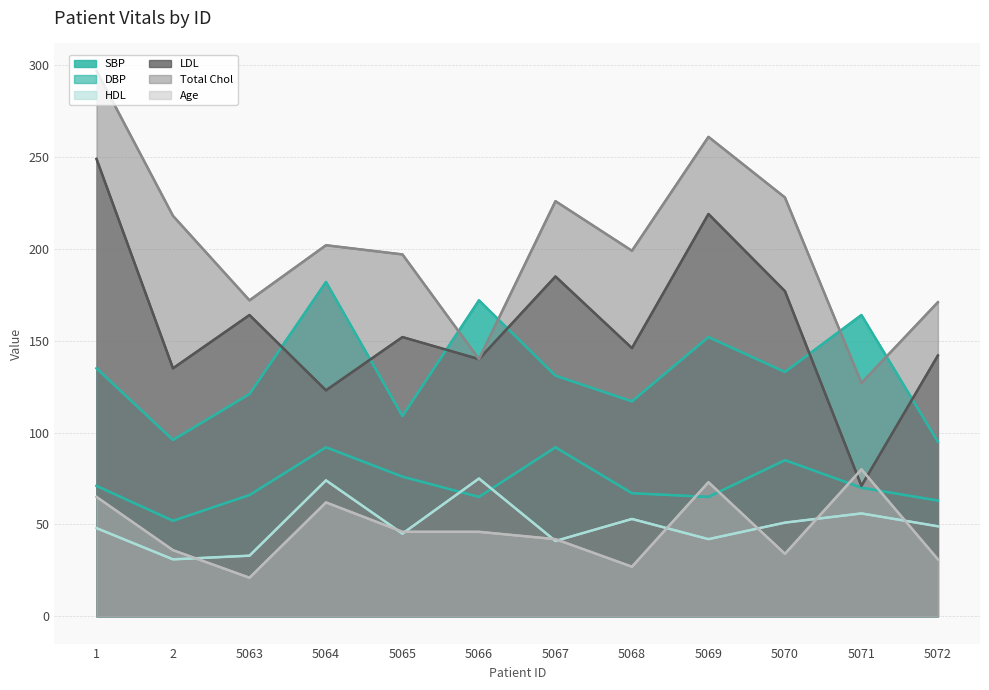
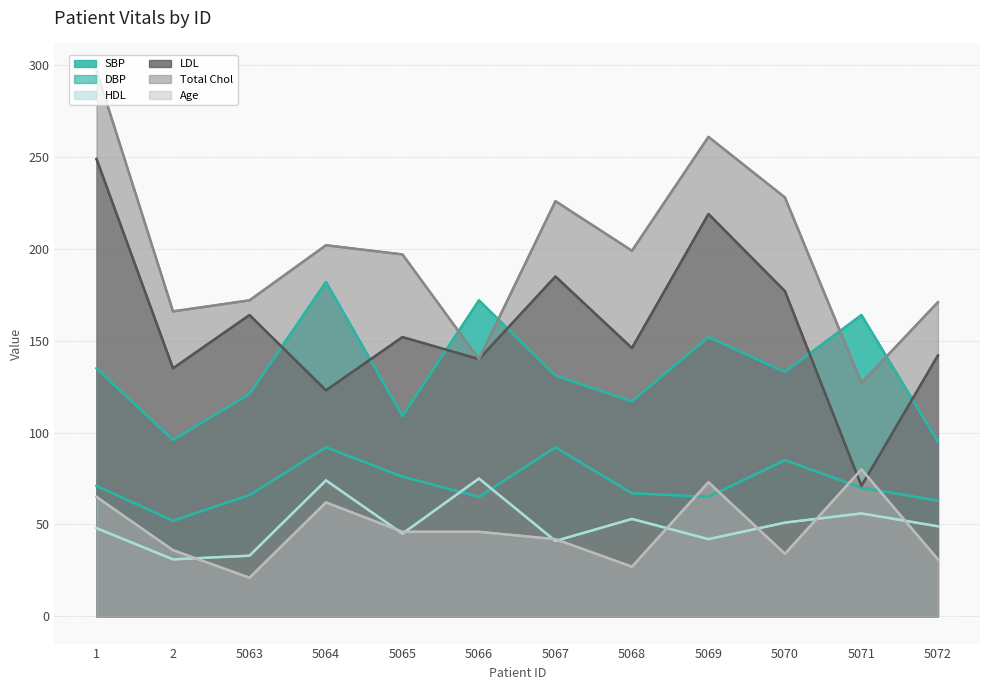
Total Chol, 2: 218 -> 166
